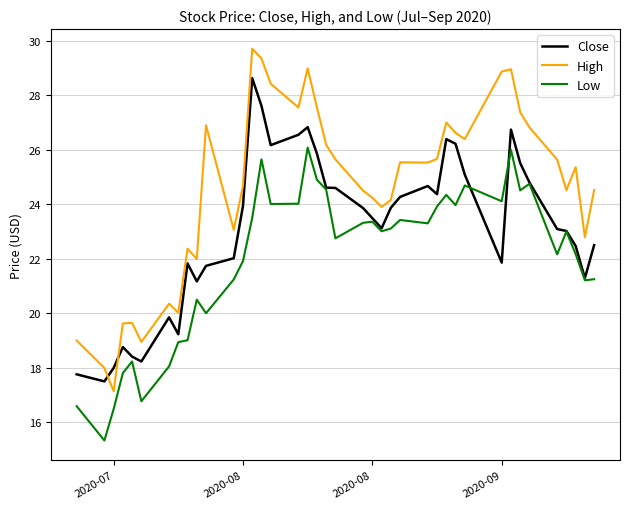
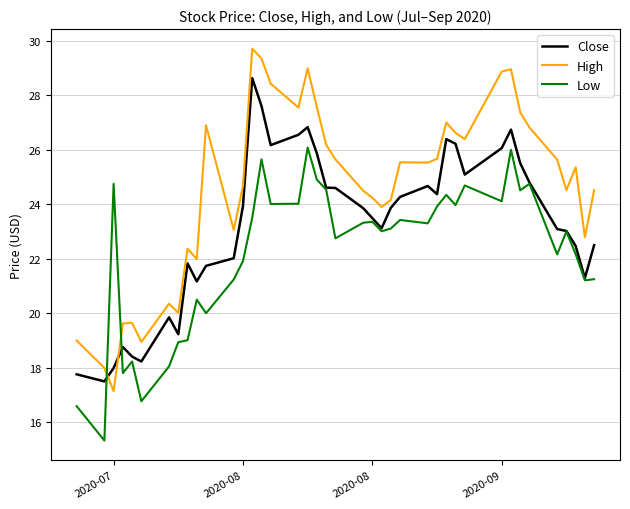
Low, 2020-07: 16.5 -> 24.8
Close, 2020-09: 21.9 -> 26.1
